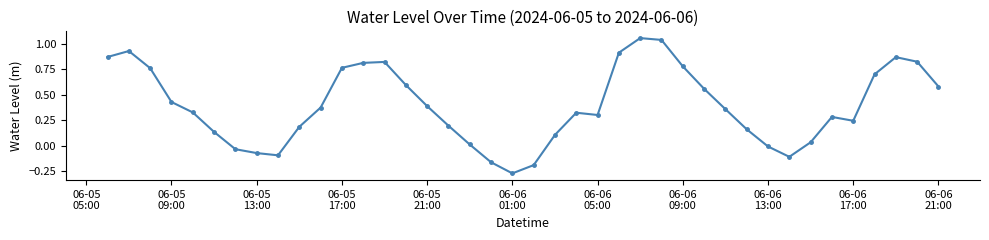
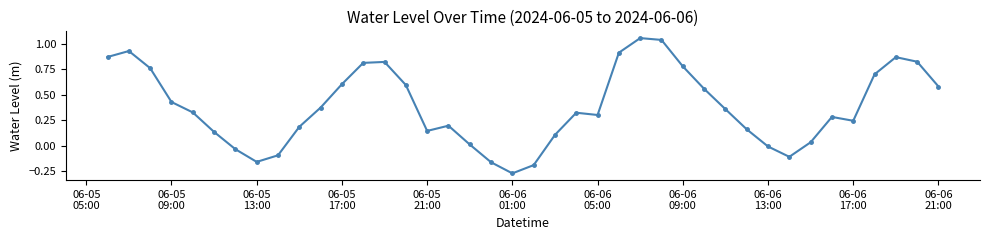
06-05 13:00: -0.07 -> -0.16
06-05 17:00: 0.76 -> 0.60
06-05 21:00: 0.39 -> 0.15
